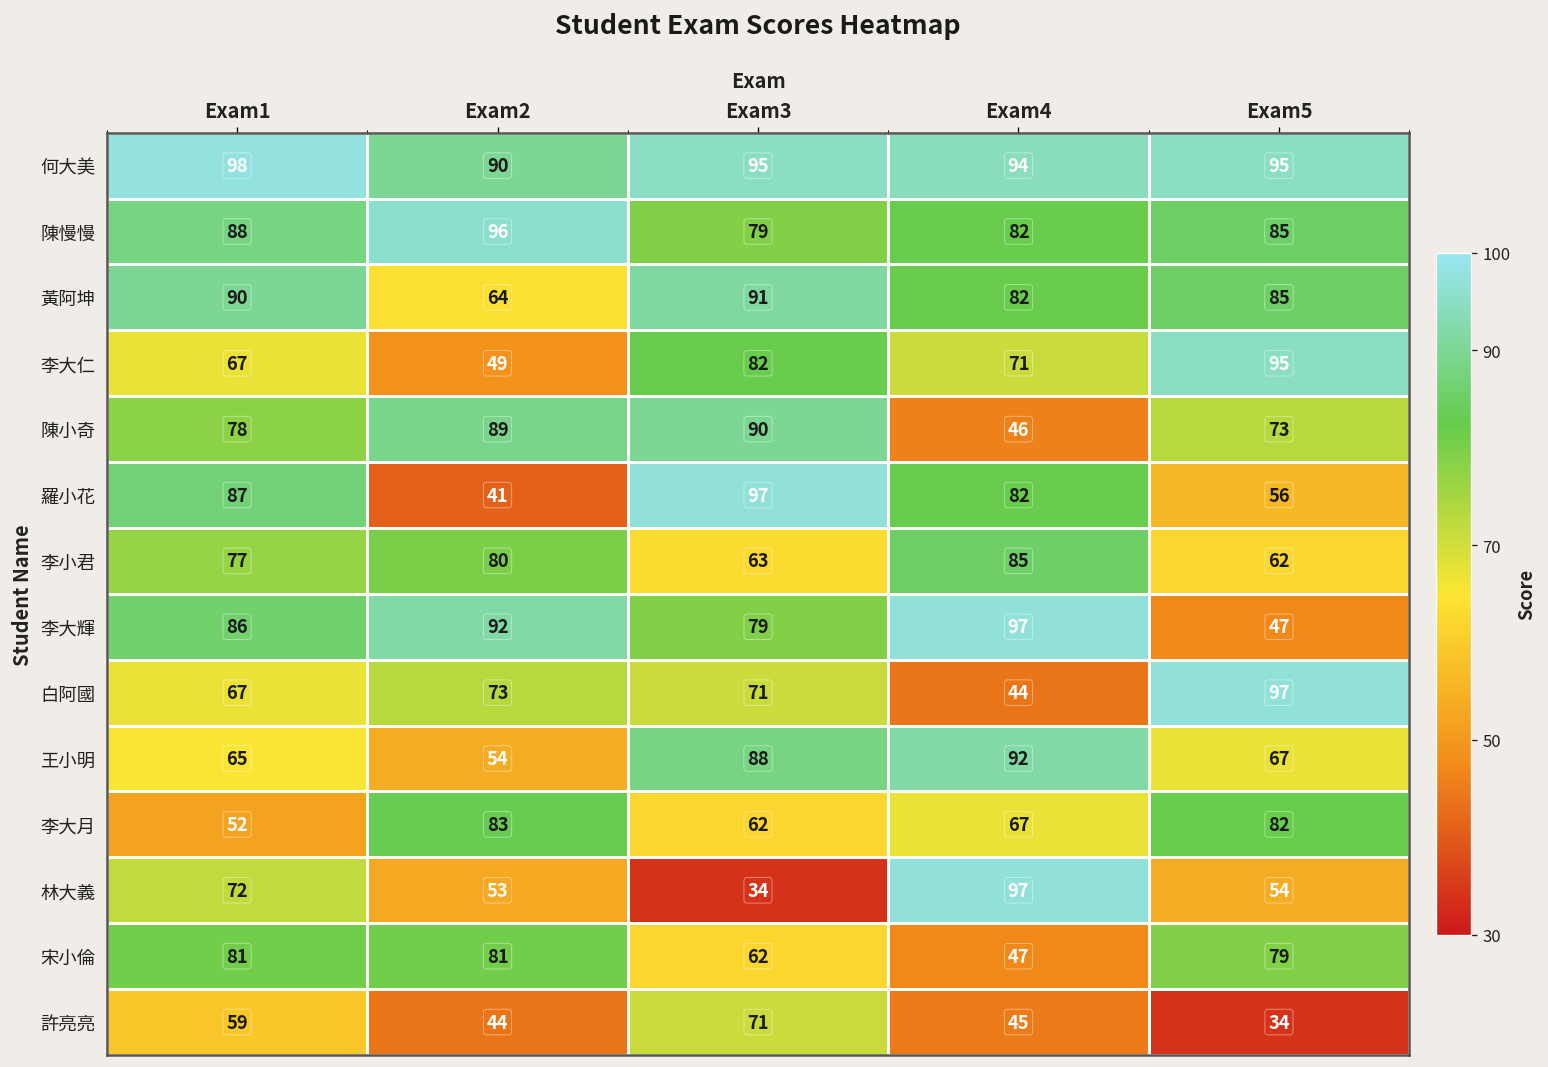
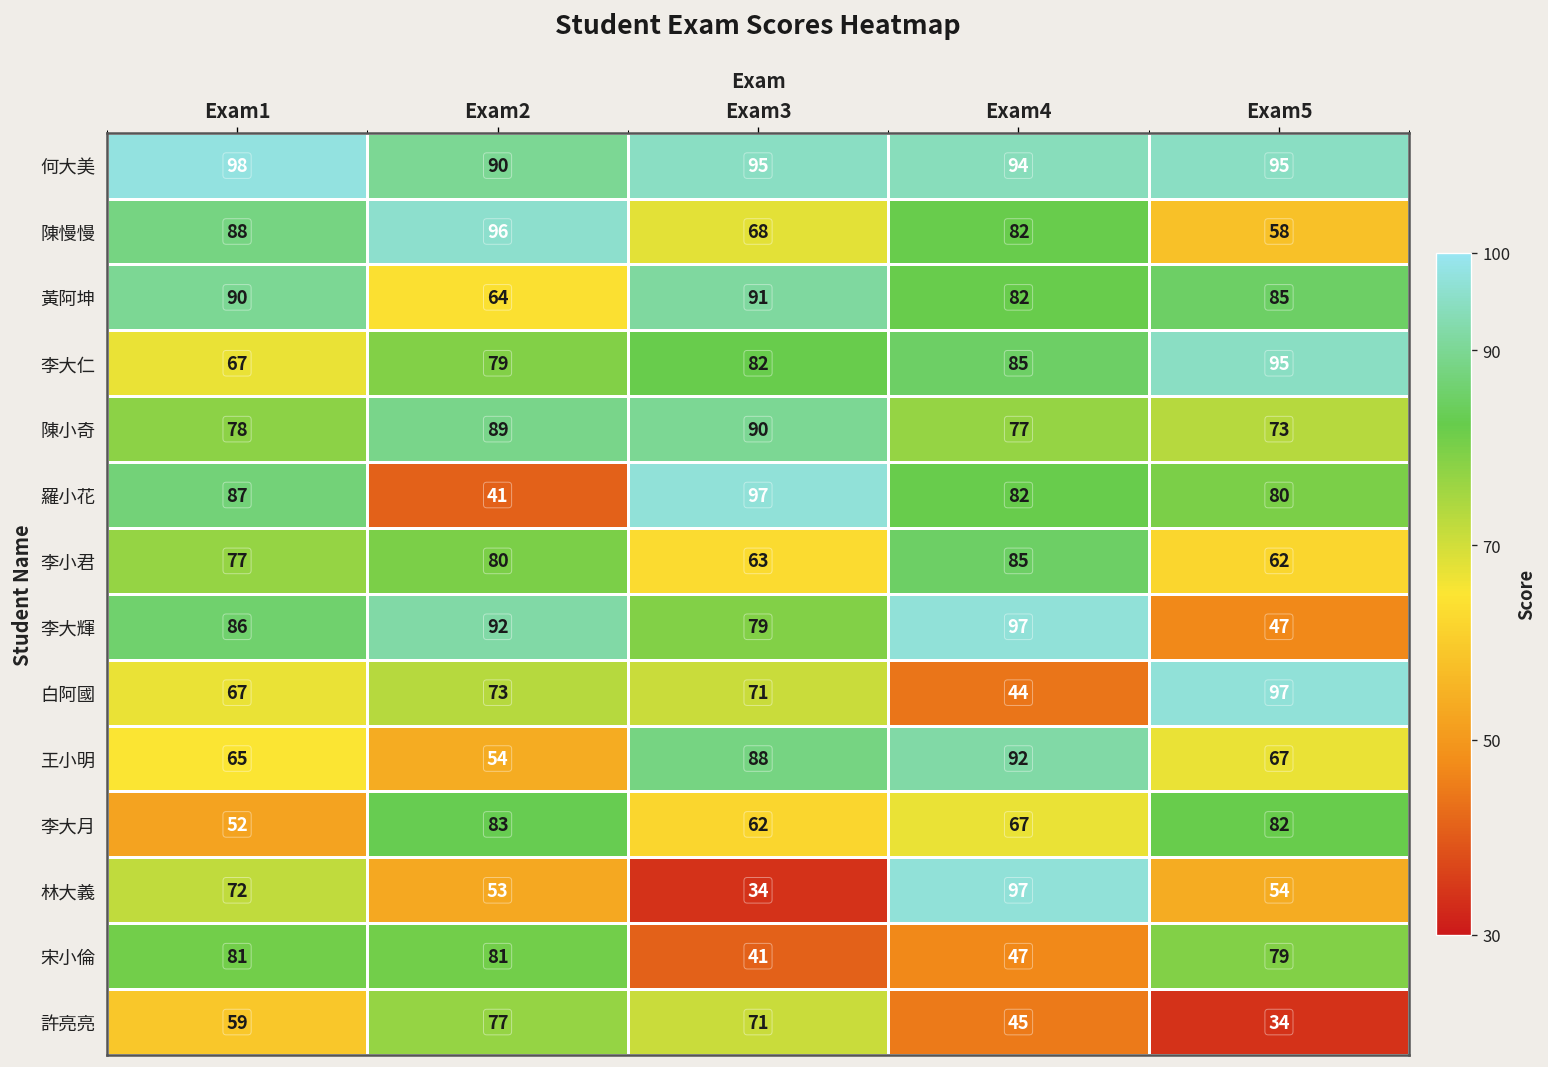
陳慢慢, Exam3: 79 -> 68
陳慢慢, Exam5: 85 -> 58
李大仁, Exam2: 49 -> 79
李大仁, Exam4: 71 -> 85
陳小奇, Exam4: 46 -> 77
羅小花, Exam5: 56 -> 80
宋小倫, Exam3: 62 -> 41
許亮亮, Exam2: 44 -> 77
